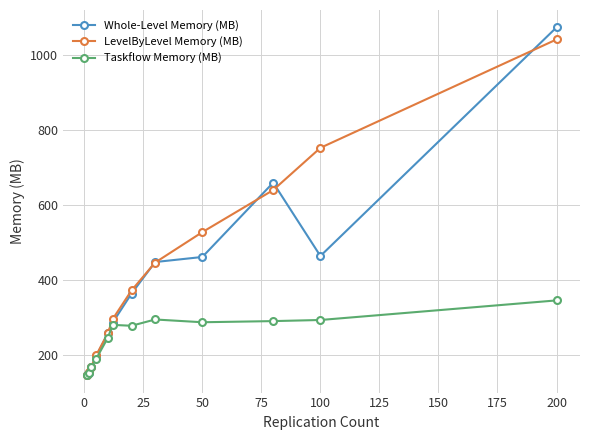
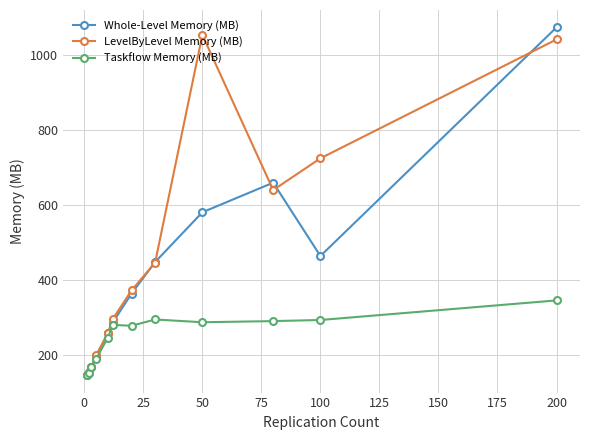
Whole-Level Memory (MB), 50: 460 -> 580
LevelByLevel Memory (MB), 50: 530 -> 1050
LevelByLevel Memory (MB), 100: 750 -> 720
